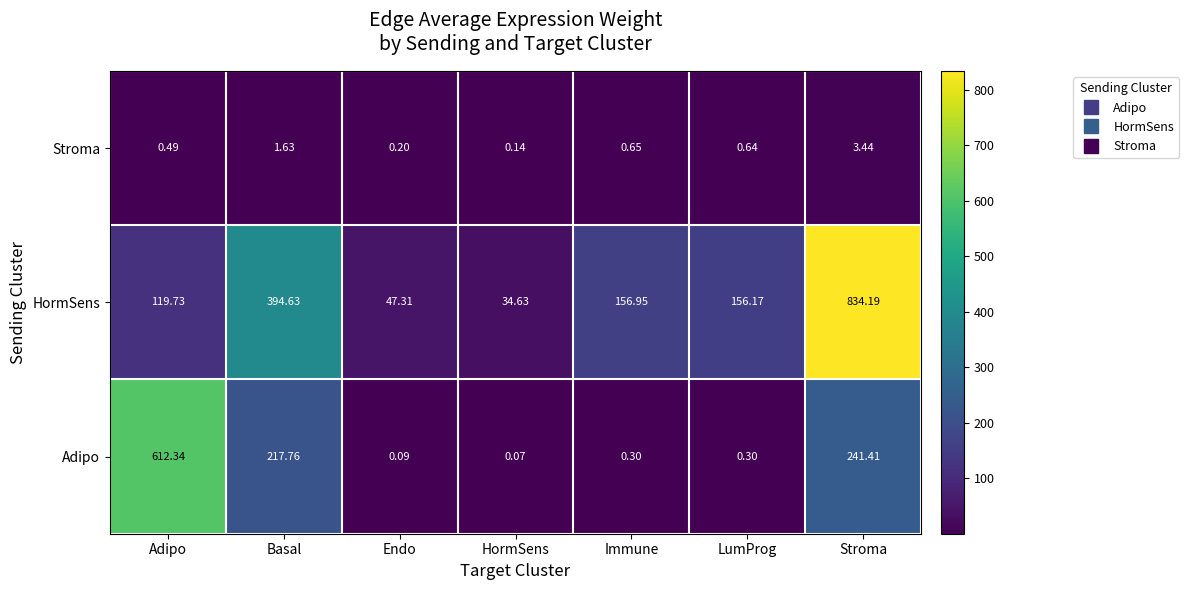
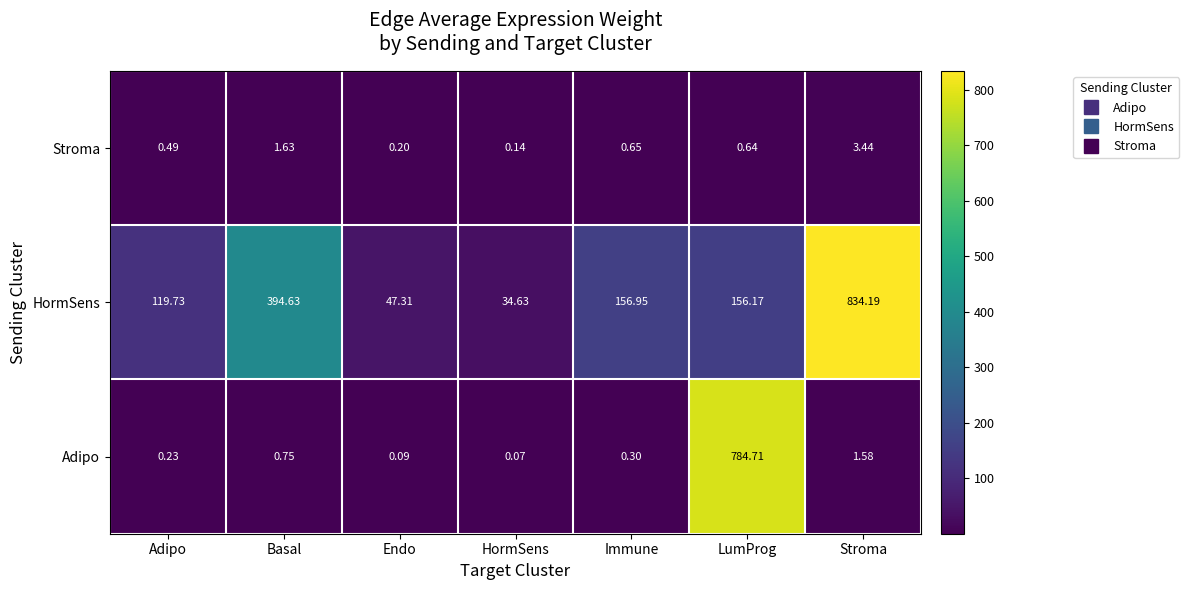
Adipo, Adipo: 612.34 -> 0.23
Adipo, Basal: 217.76 -> 0.75
Adipo, LumProg: 0.30 -> 784.71
Adipo, Stroma: 241.41 -> 1.58
